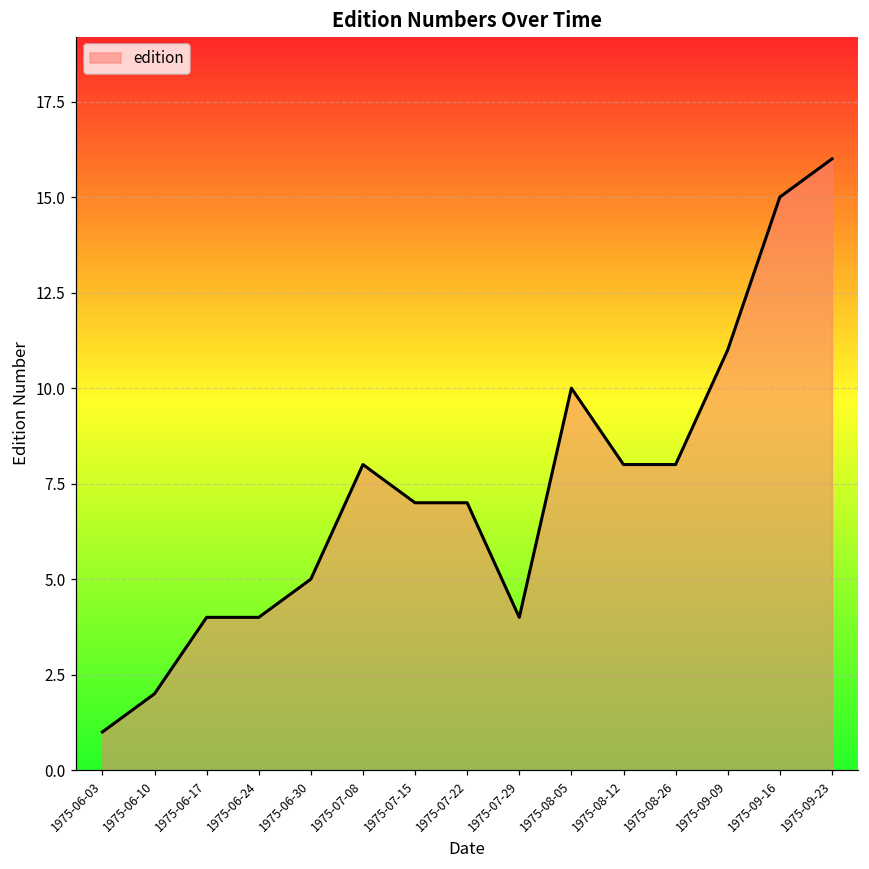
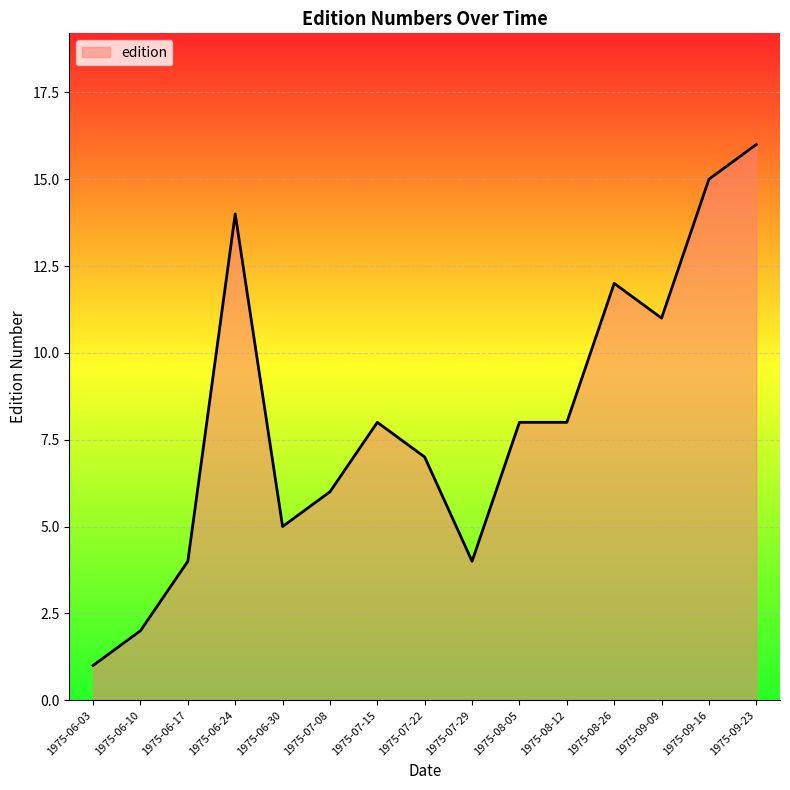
1975-06-24: 4 -> 14
1975-07-08: 8 -> 6
1975-07-15: 7 -> 8
1975-08-05: 10 -> 8
1975-08-26: 8 -> 12
